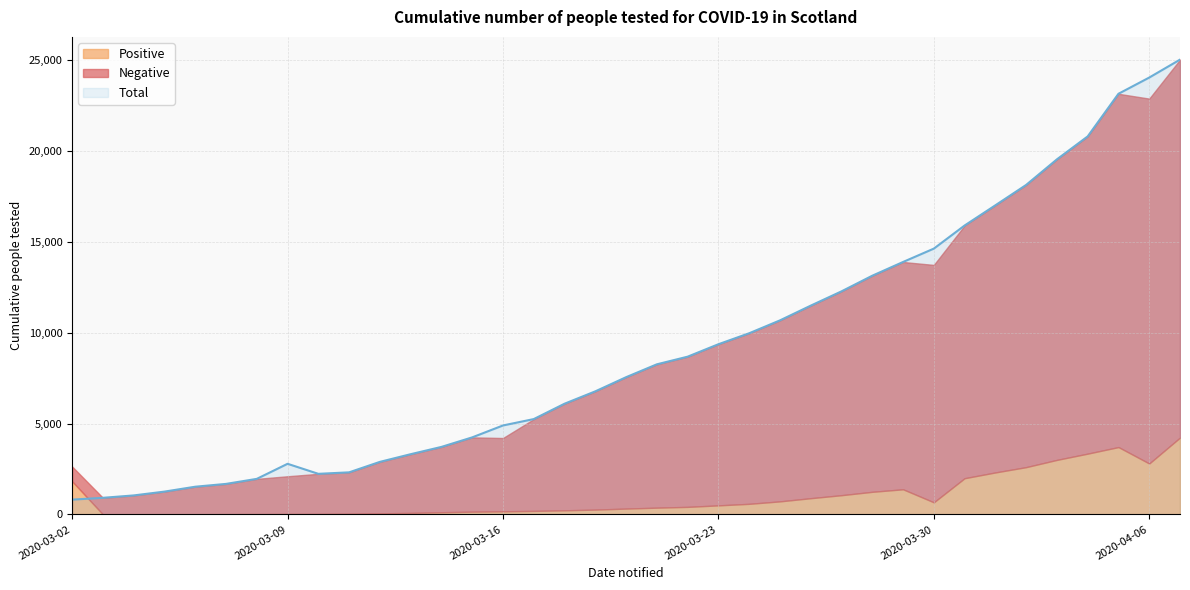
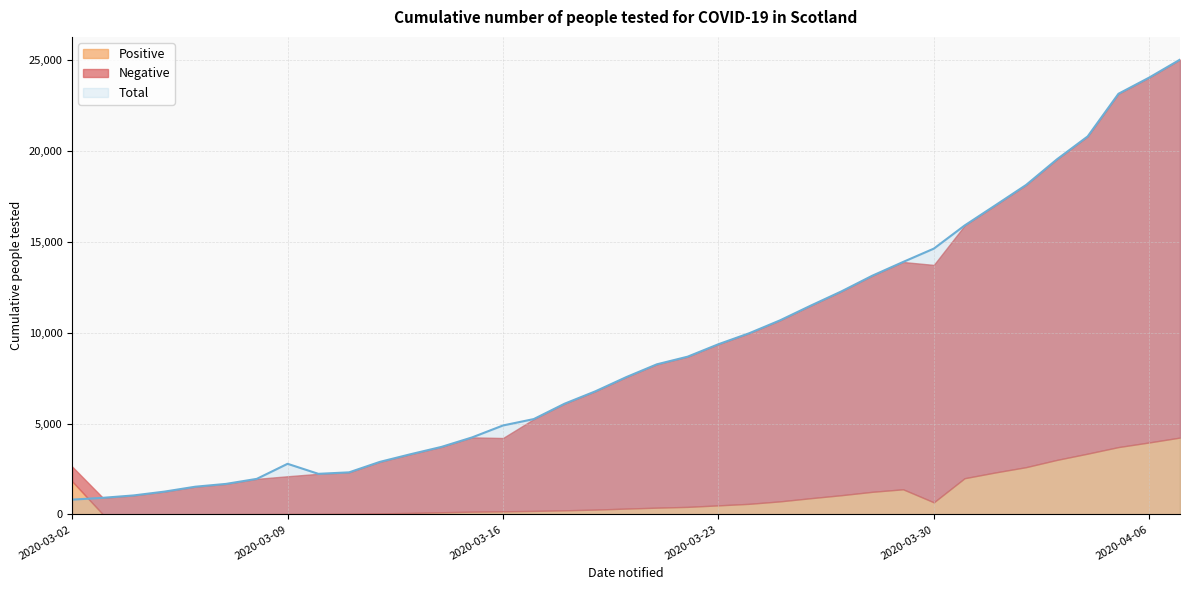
Positive, 2020-04-06: 2,800 -> 4,000
